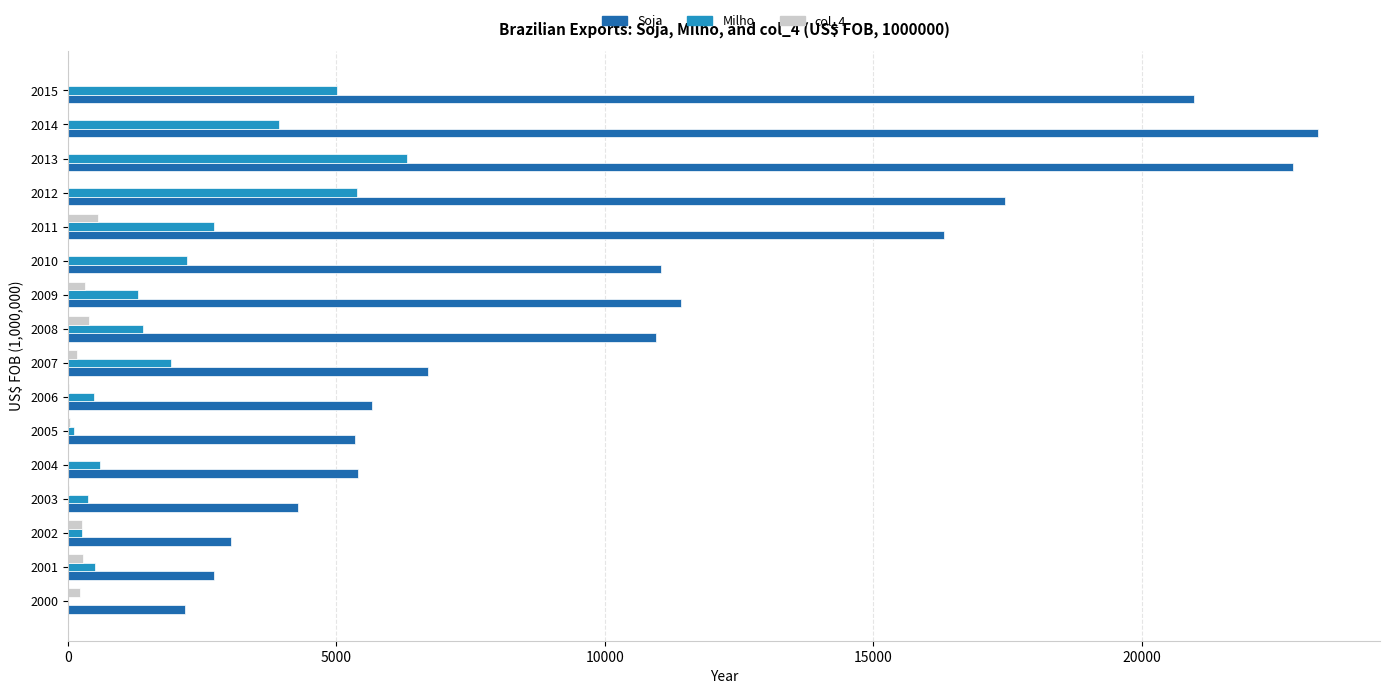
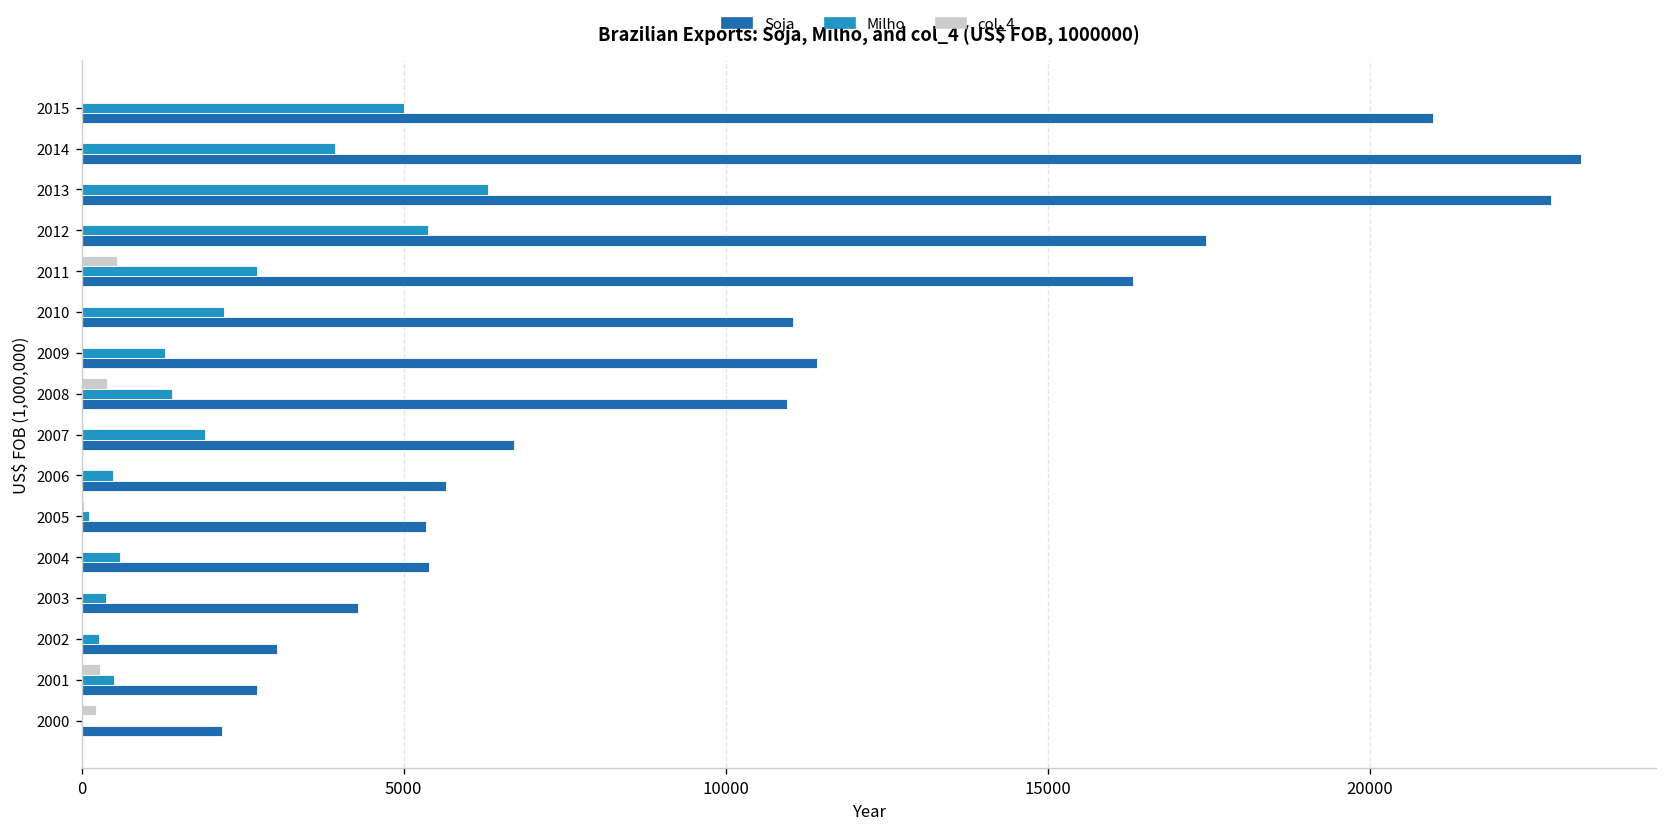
col_4, 2009: 300 -> 0
col_4, 2007: 200 -> 0
col_4, 2002: 300 -> 0
